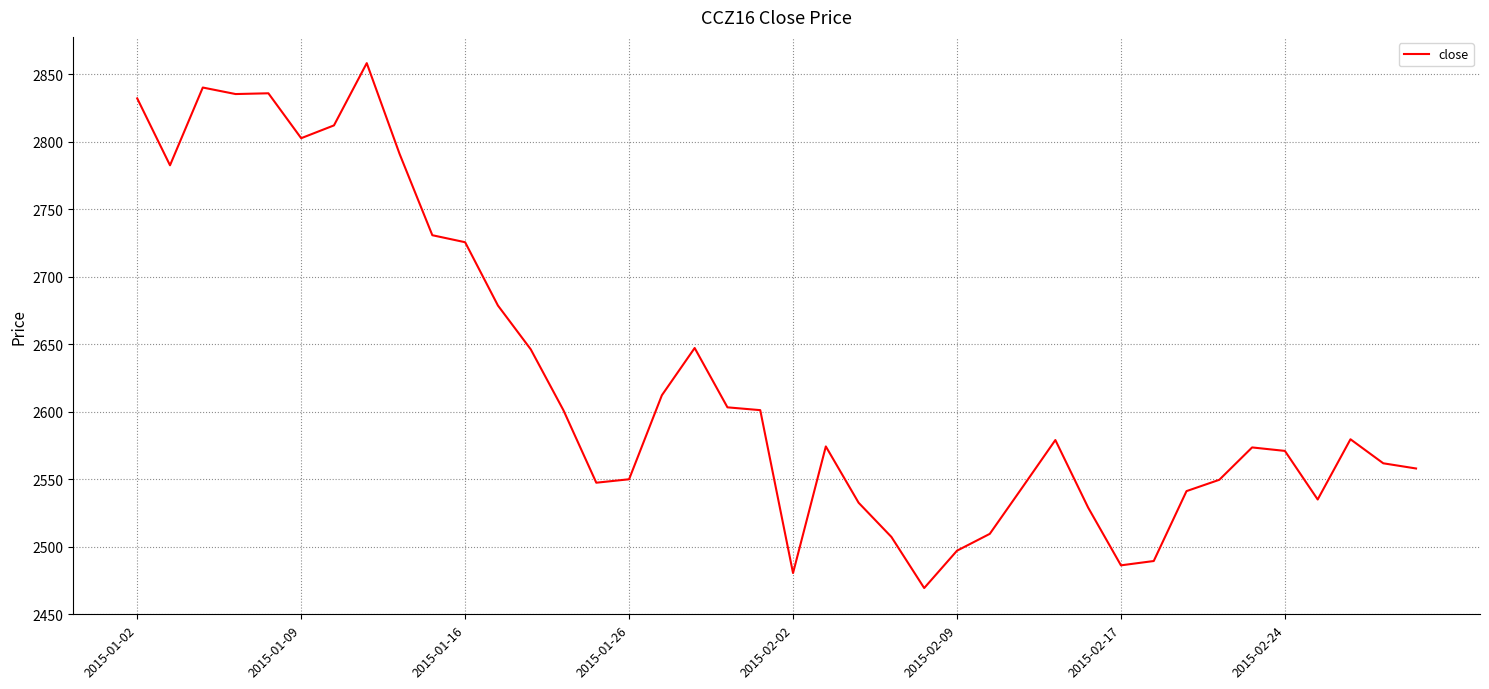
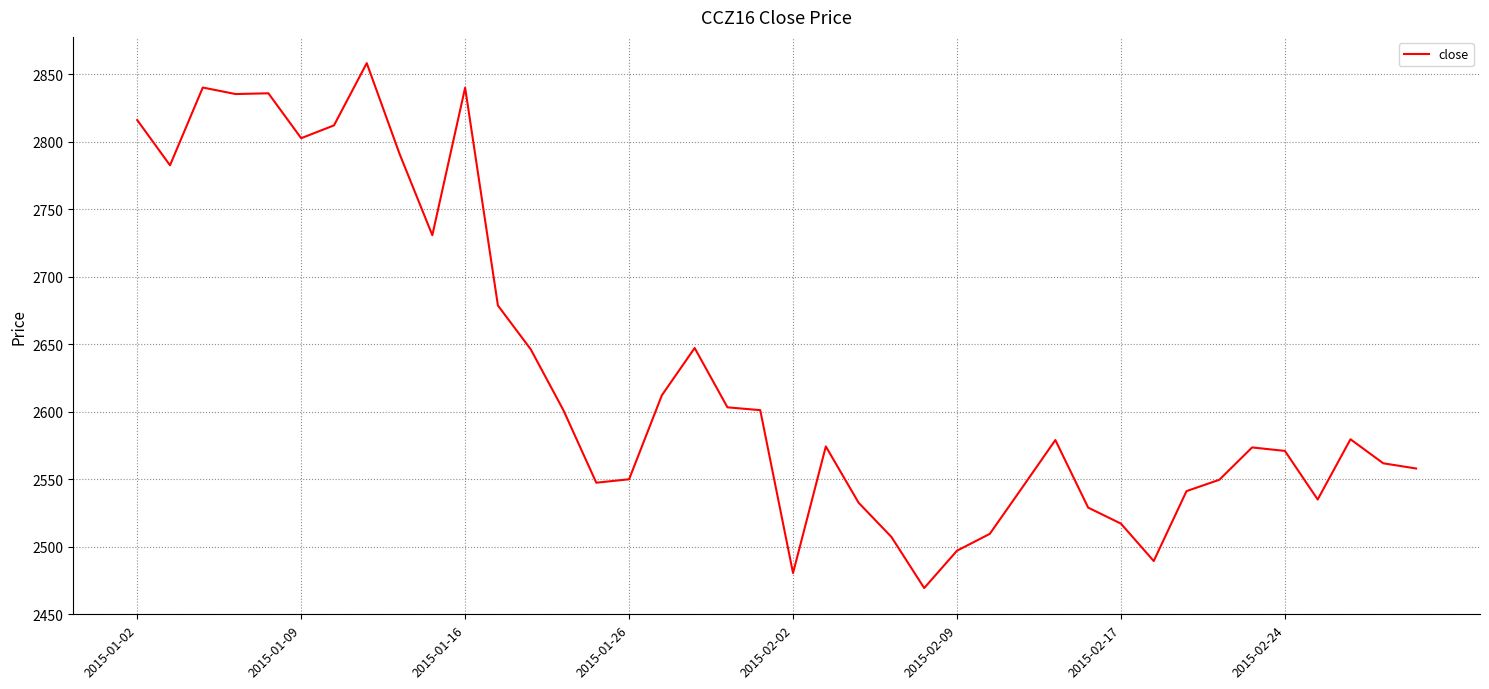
2015-01-02: 2832 -> 2816
2015-01-16: 2725 -> 2840
2015-02-17: 2486 -> 2517
